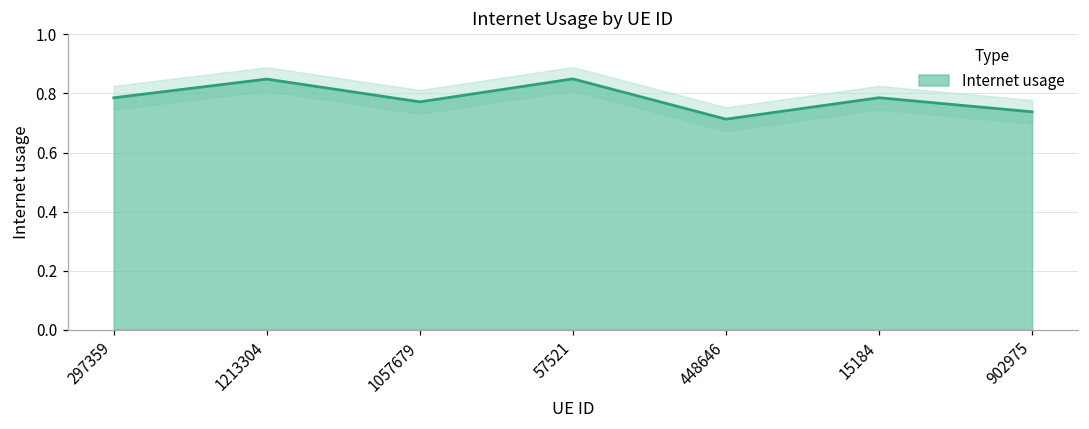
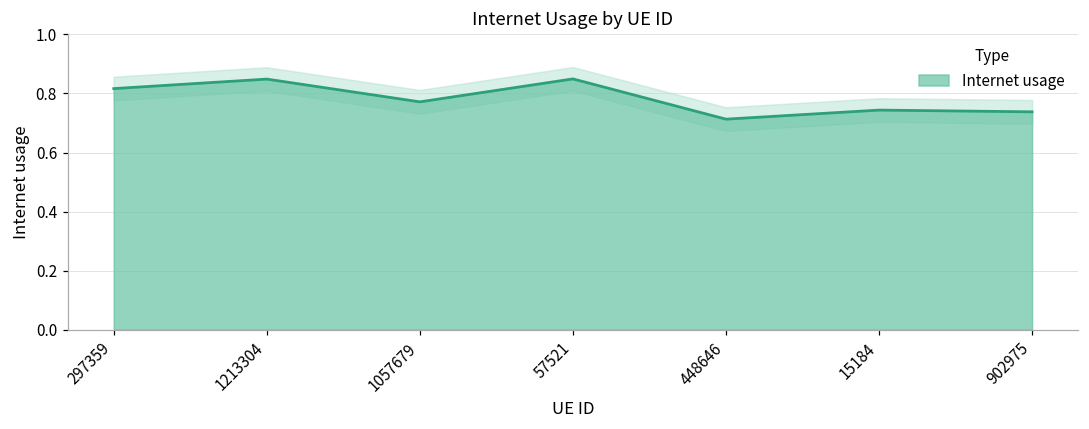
Internet usage, 297359: 0.79 -> 0.82
Internet usage, 15184: 0.79 -> 0.74
